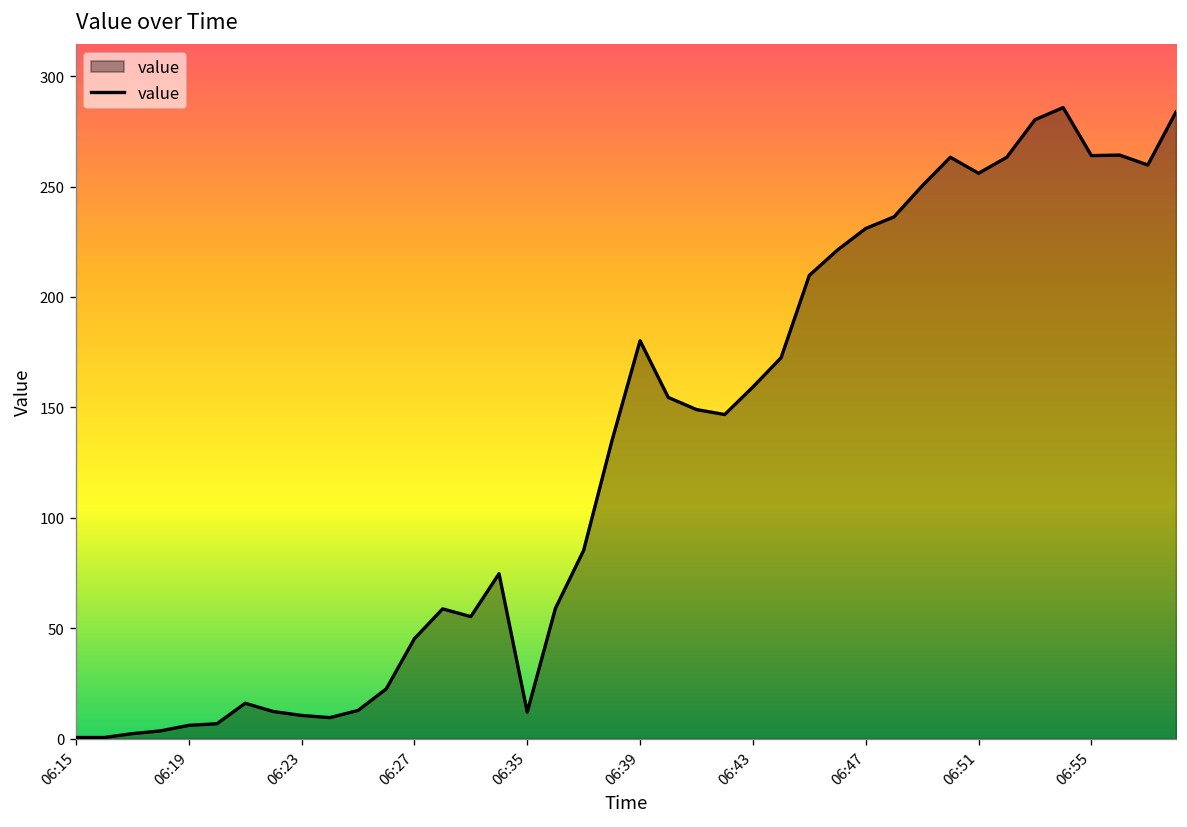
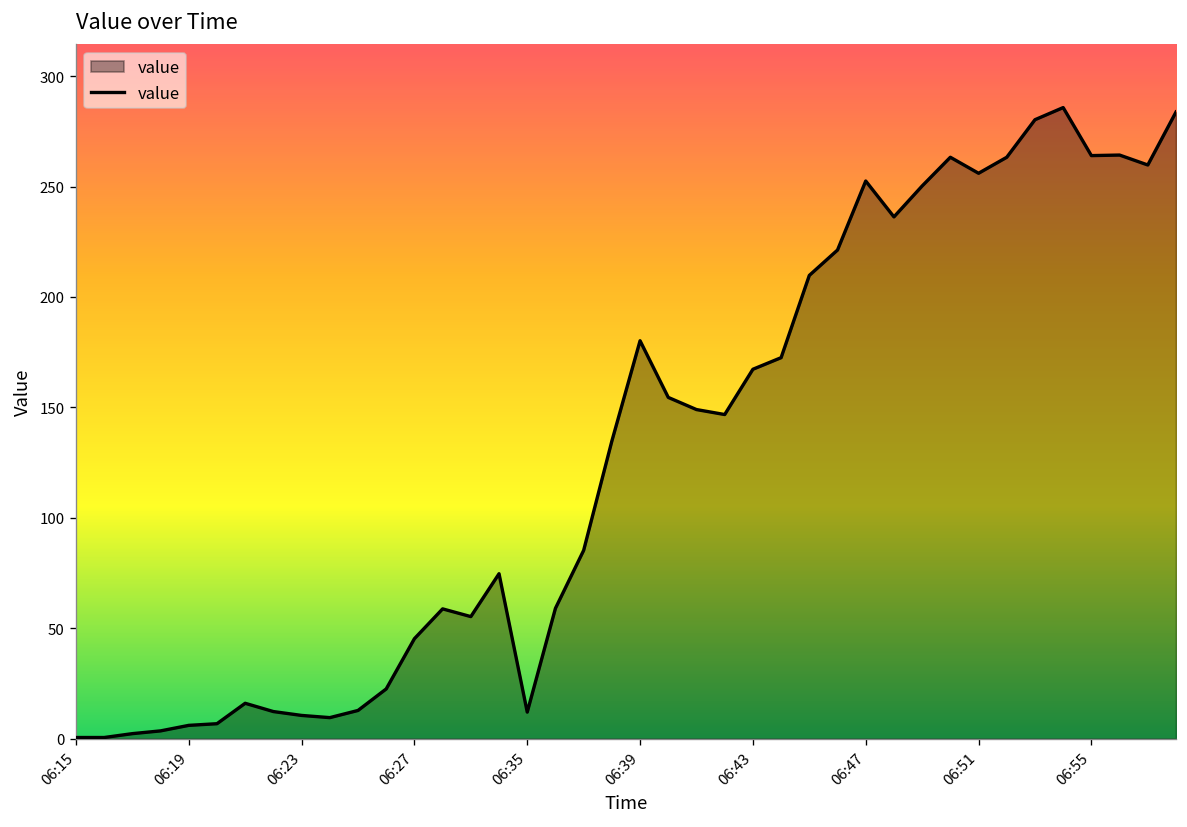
06:43: 159 -> 167
06:47: 231 -> 253
